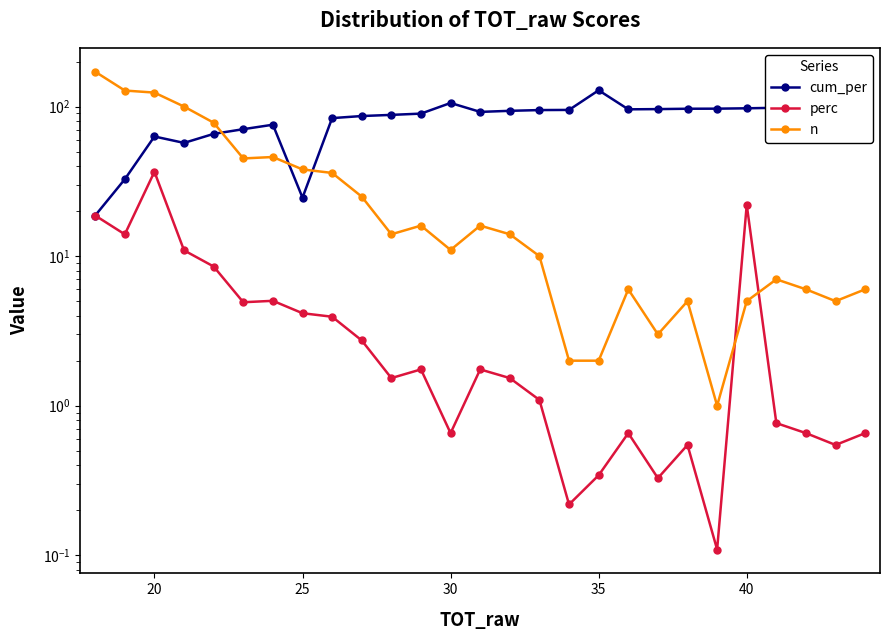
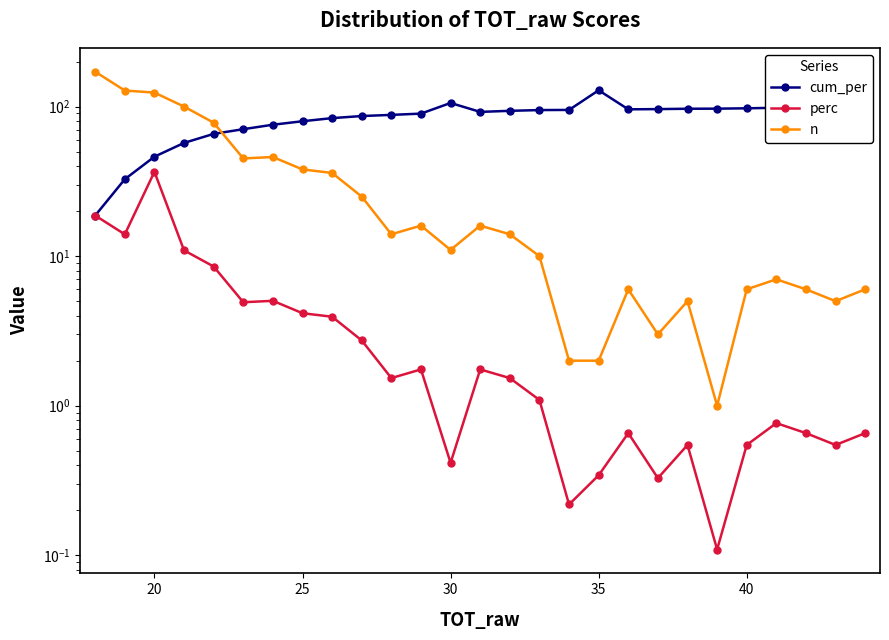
cum_per, 20: 63 -> 46
cum_per, 25: 25 -> 80
perc, 30: 0.7 -> 0.41
perc, 40: 22 -> 0.55
n, 40: 5 -> 6
